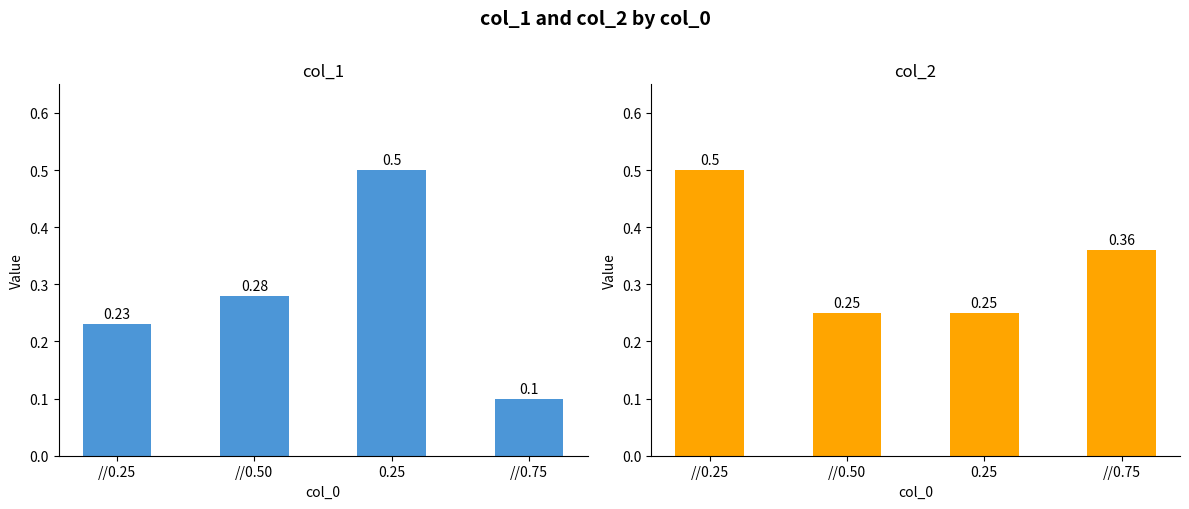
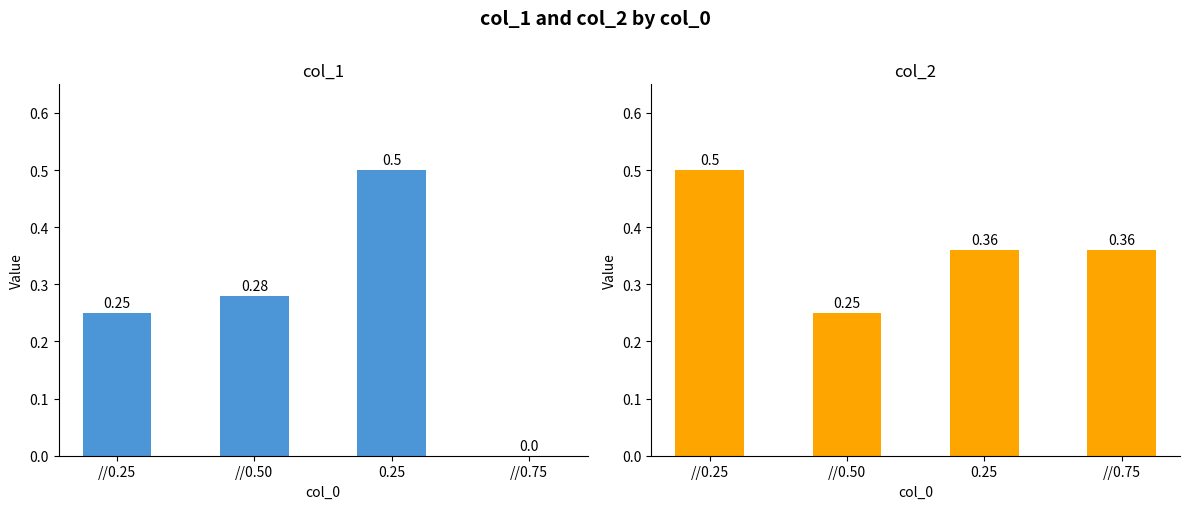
col_1, //0.25: 0.23 -> 0.25
col_1, //0.75: 0.1 -> 0.0
col_2, 0.25: 0.25 -> 0.36
